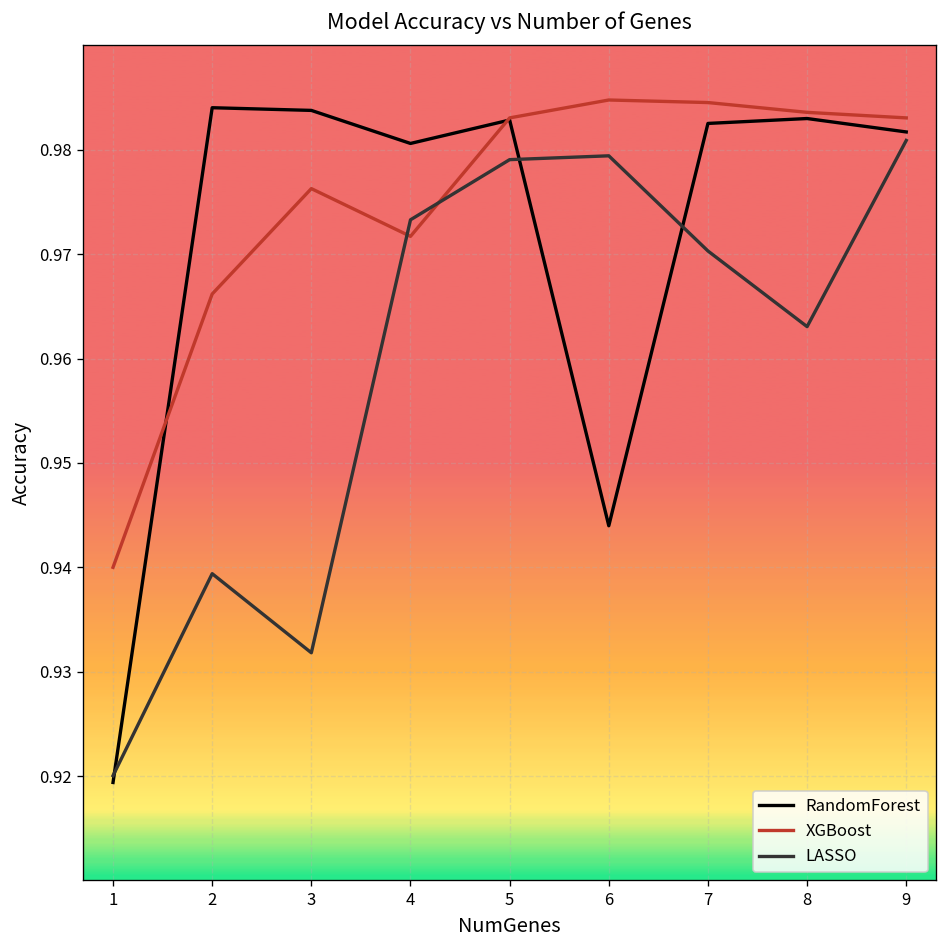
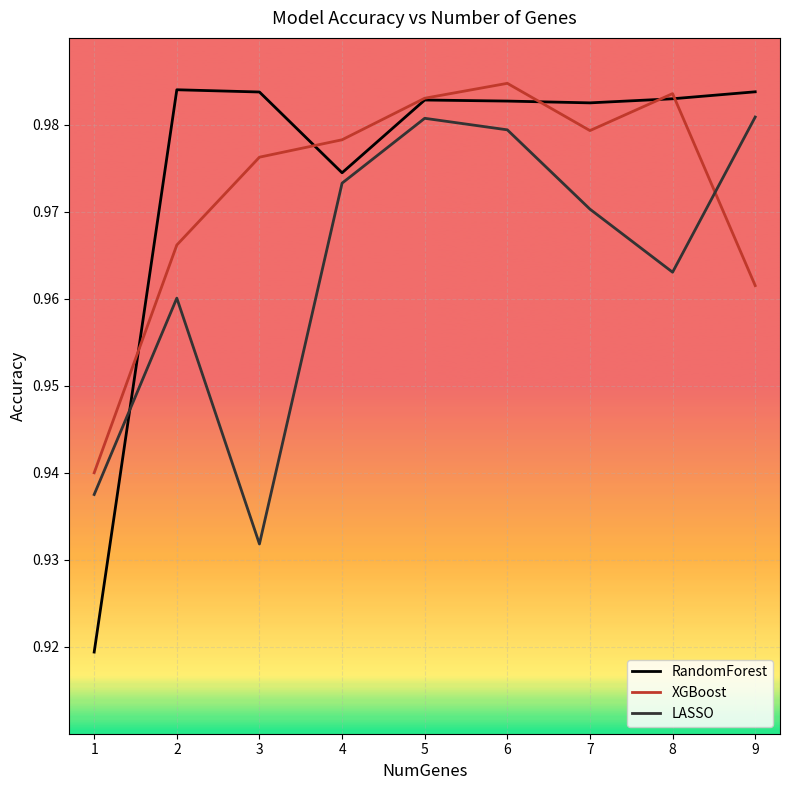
LASSO, 1: 0.920 -> 0.938
LASSO, 2: 0.939 -> 0.960
RandomForest, 4: 0.981 -> 0.974
XGBoost, 4: 0.972 -> 0.978
LASSO, 5: 0.979 -> 0.981
RandomForest, 6: 0.944 -> 0.983
XGBoost, 7: 0.985 -> 0.979
RandomForest, 9: 0.982 -> 0.984
XGBoost, 9: 0.983 -> 0.962
